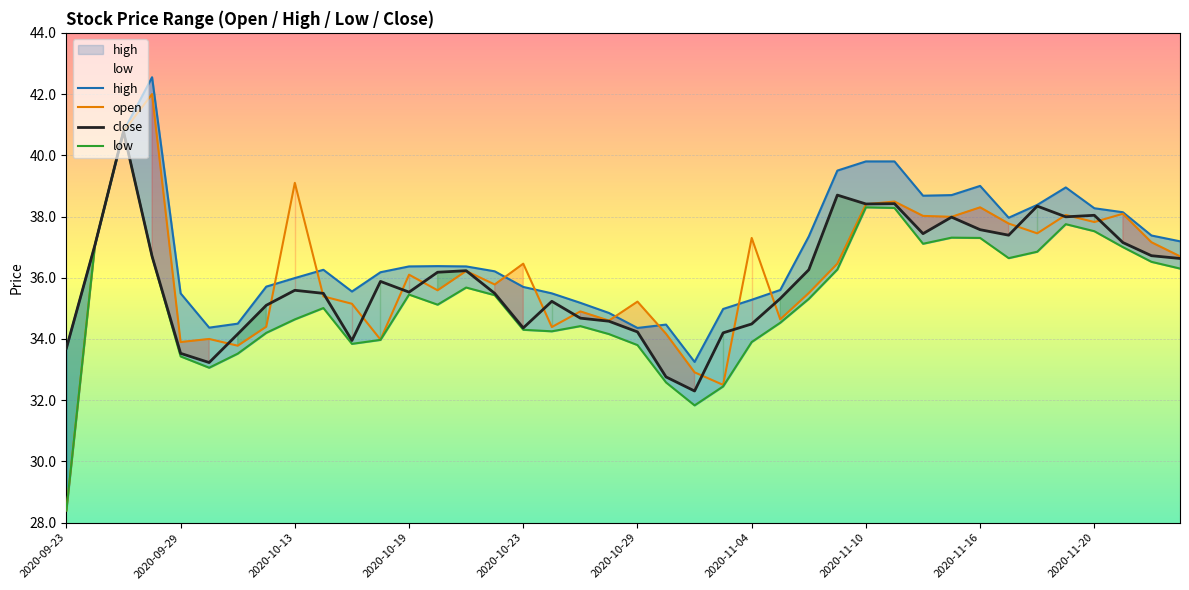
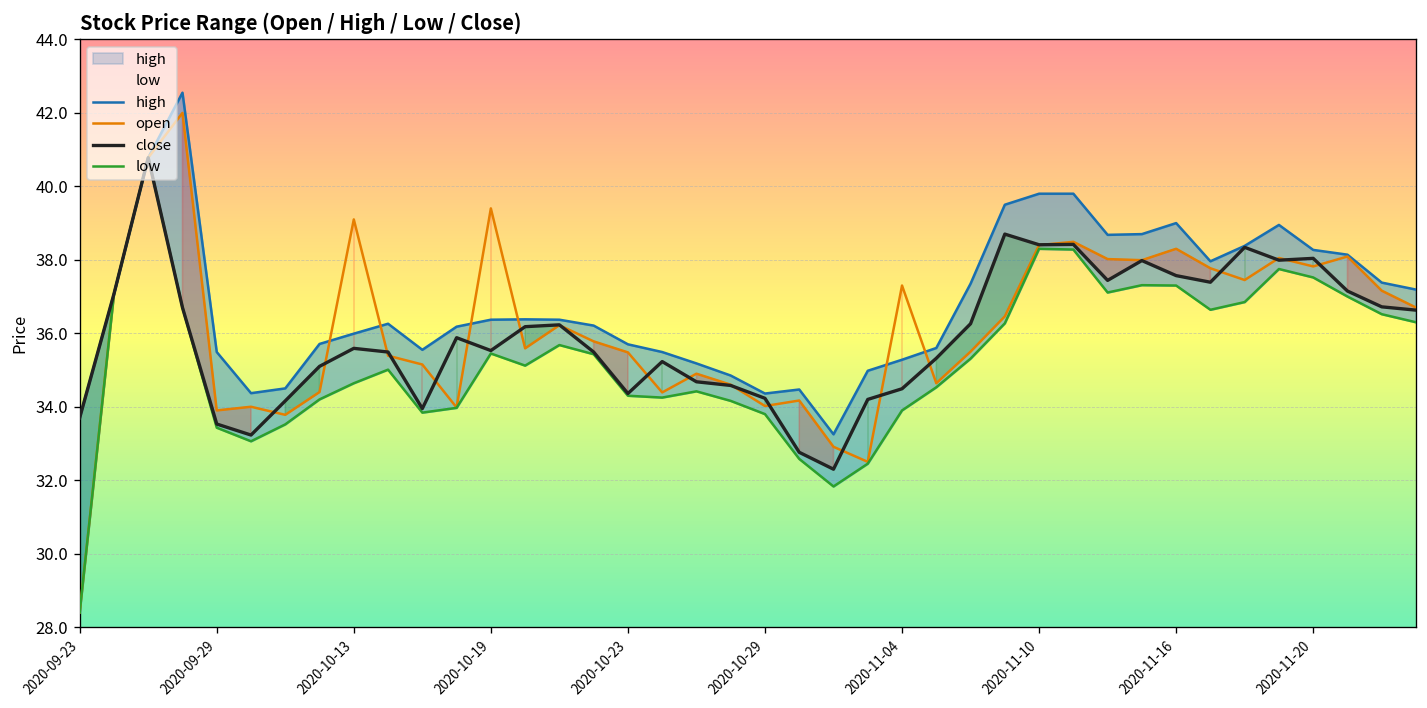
open, 2020-10-19: 36.1 -> 39.4
open, 2020-10-23: 36.5 -> 35.5
open, 2020-10-29: 35.2 -> 34.0
